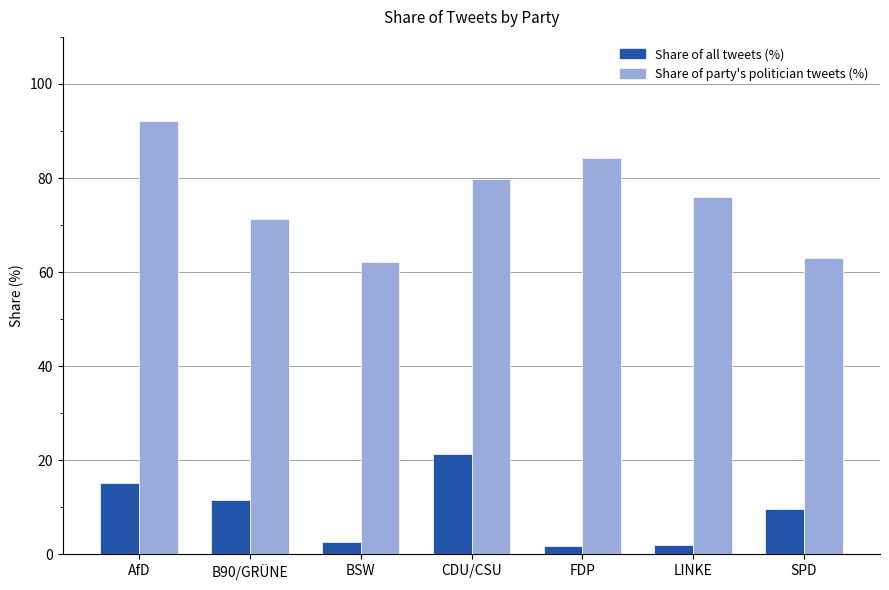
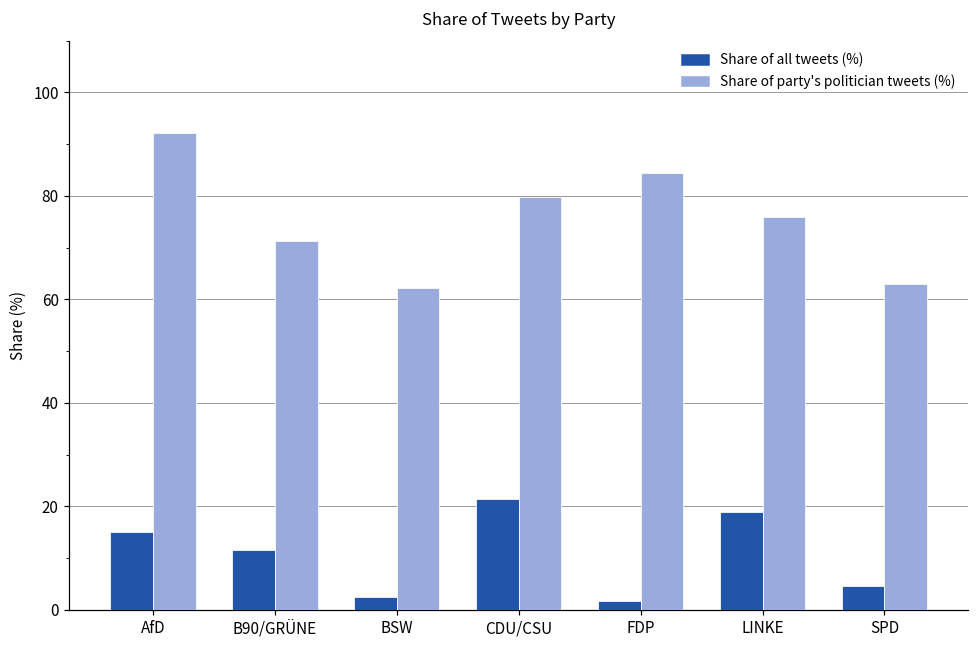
Share of all tweets (%), LINKE: 2 -> 19
Share of all tweets (%), SPD: 10 -> 5
